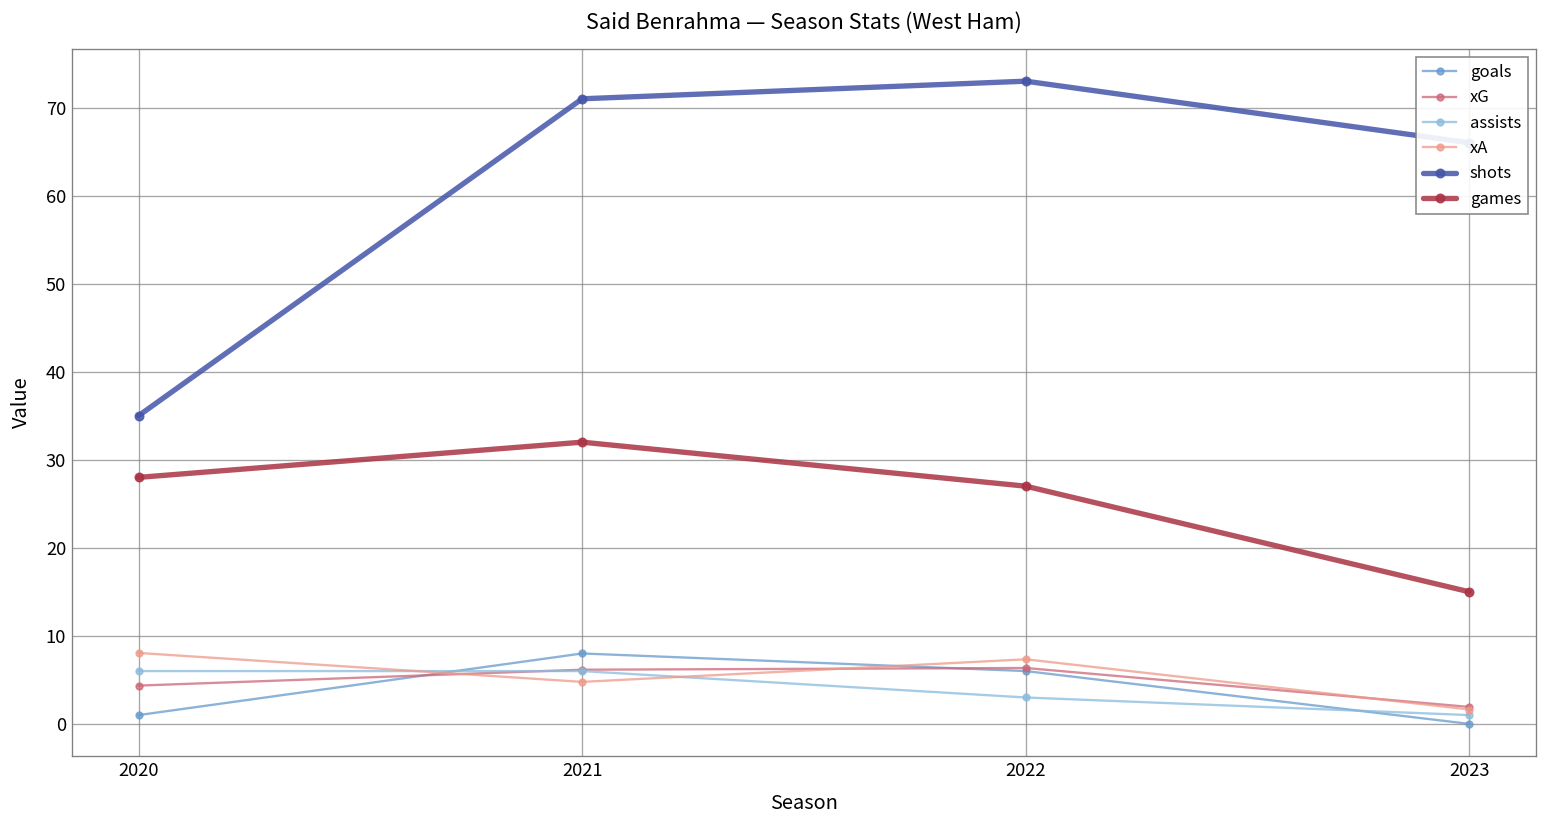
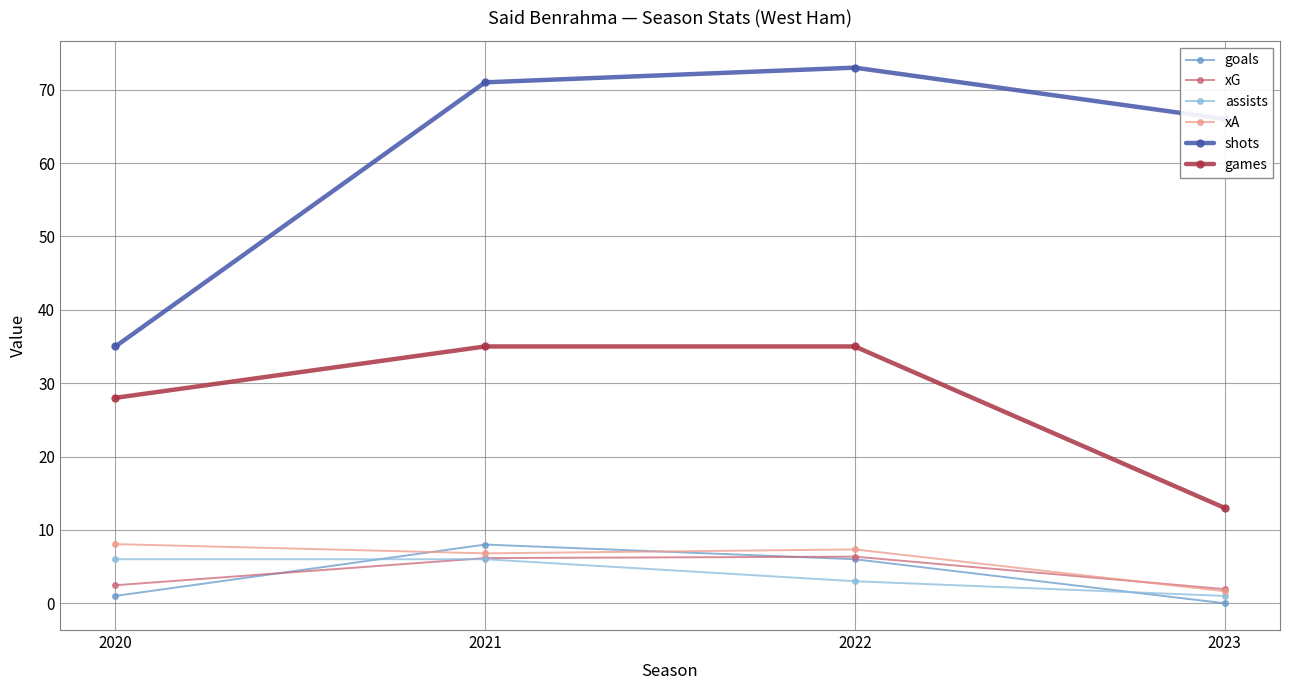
xG, 2020: 4 -> 2
xA, 2021: 5 -> 7
games, 2021: 32 -> 35
games, 2022: 27 -> 35
games, 2023: 15 -> 13
